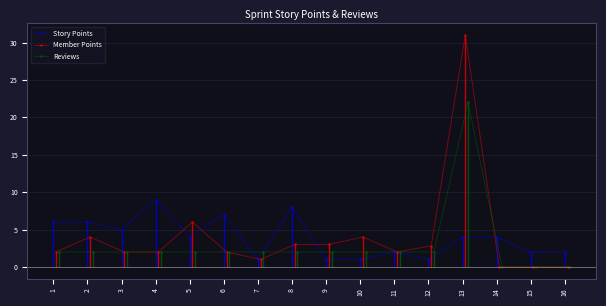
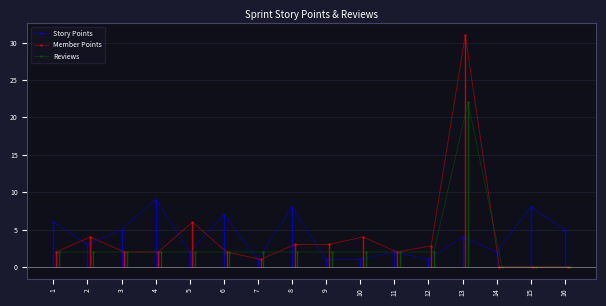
Story Points, 2: 6 -> 3
Story Points, 5: 4 -> 2
Story Points, 14: 4 -> 2
Story Points, 15: 2 -> 8
Story Points, 16: 2 -> 5
